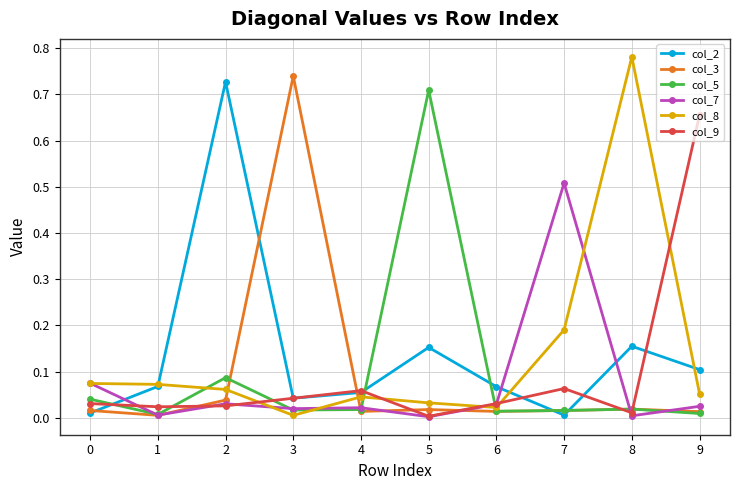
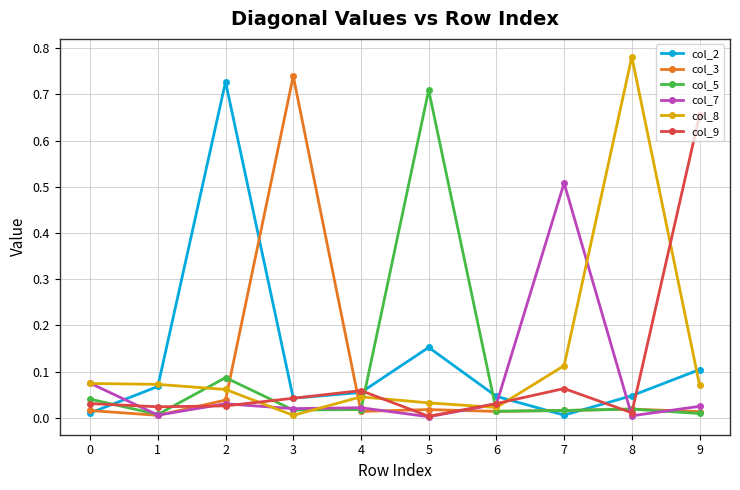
col_2, 6: 0.07 -> 0.05
col_8, 7: 0.19 -> 0.11
col_2, 8: 0.16 -> 0.05
col_8, 9: 0.05 -> 0.07
